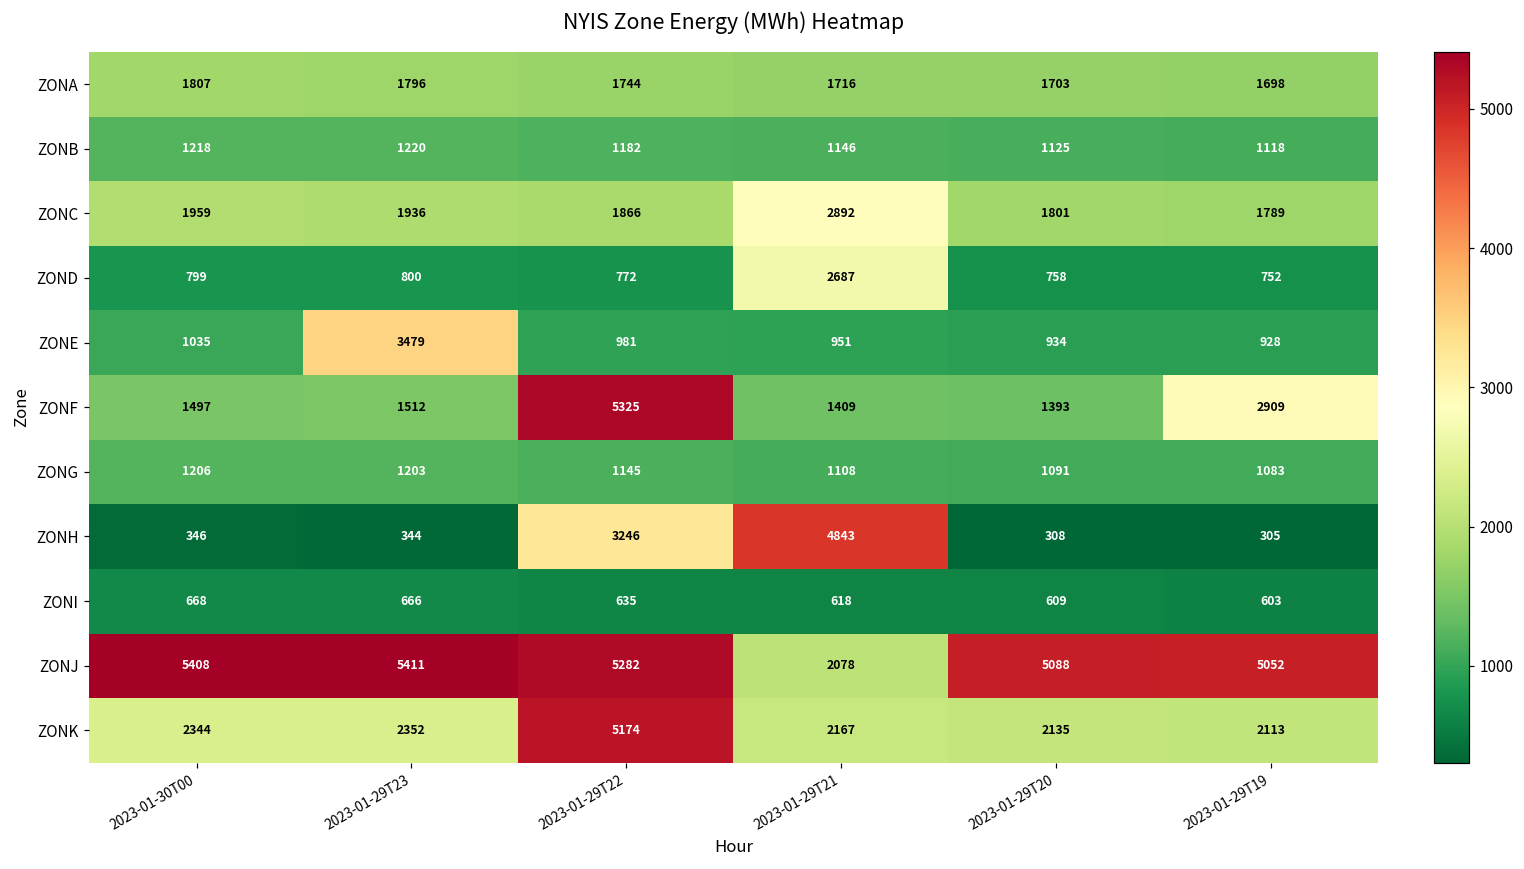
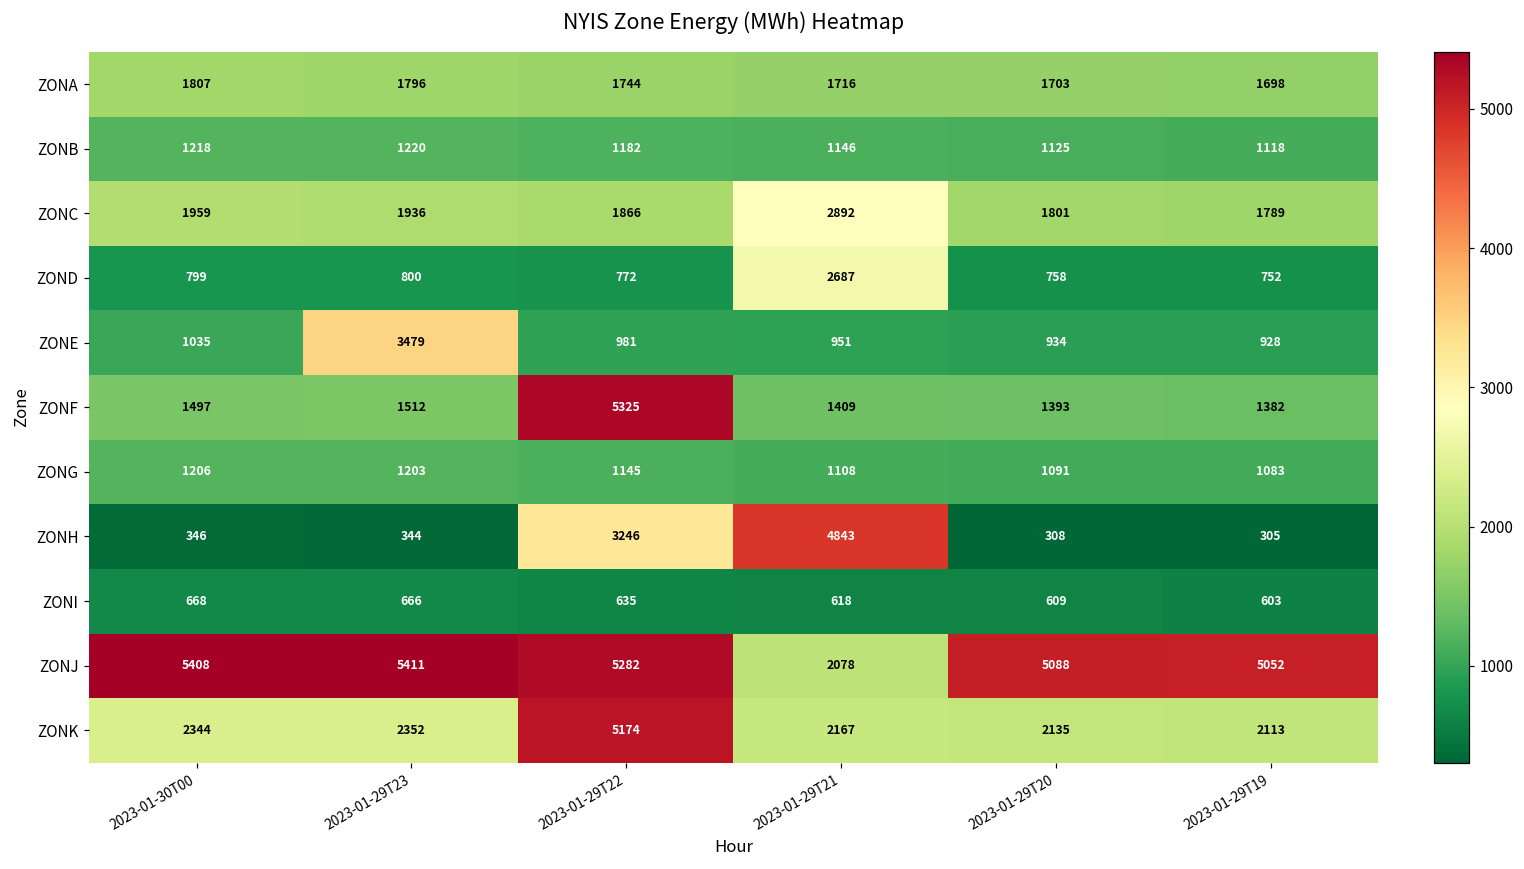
ZONF, 2023-01-29T19: 2909 -> 1382
